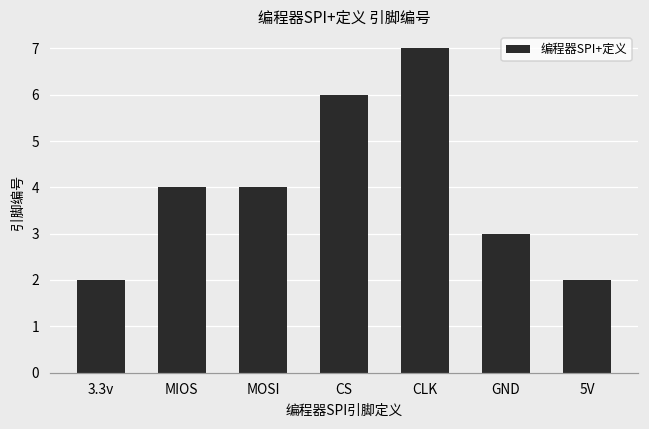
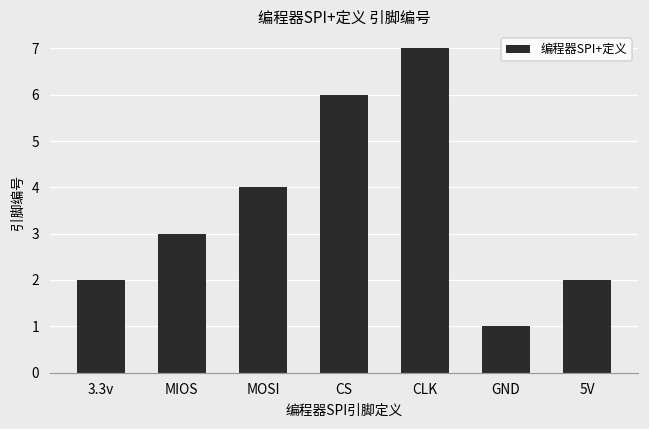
MIOS: 4 -> 3
GND: 3 -> 1
